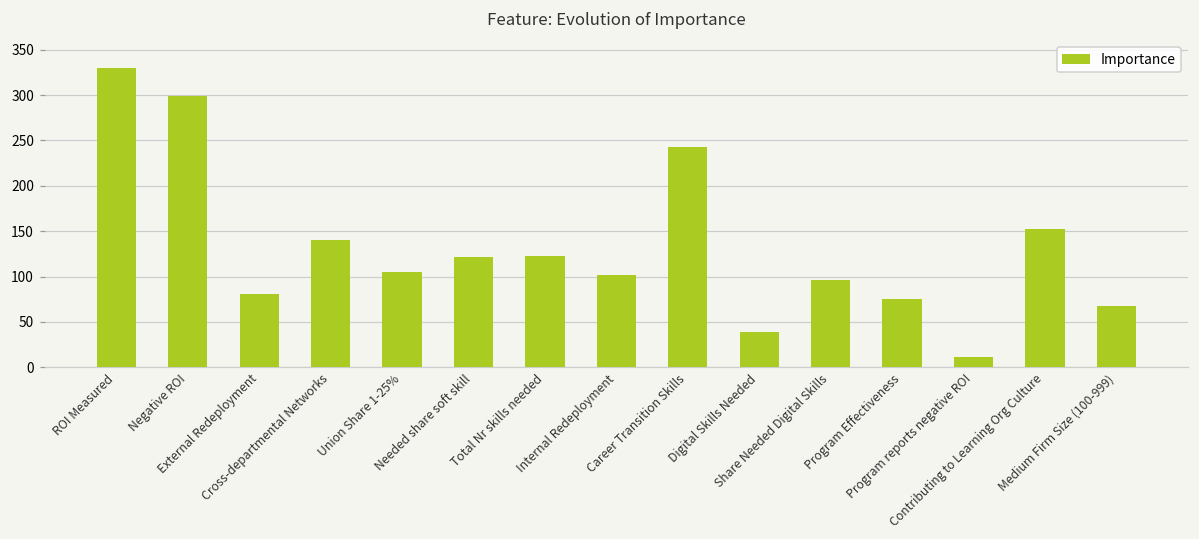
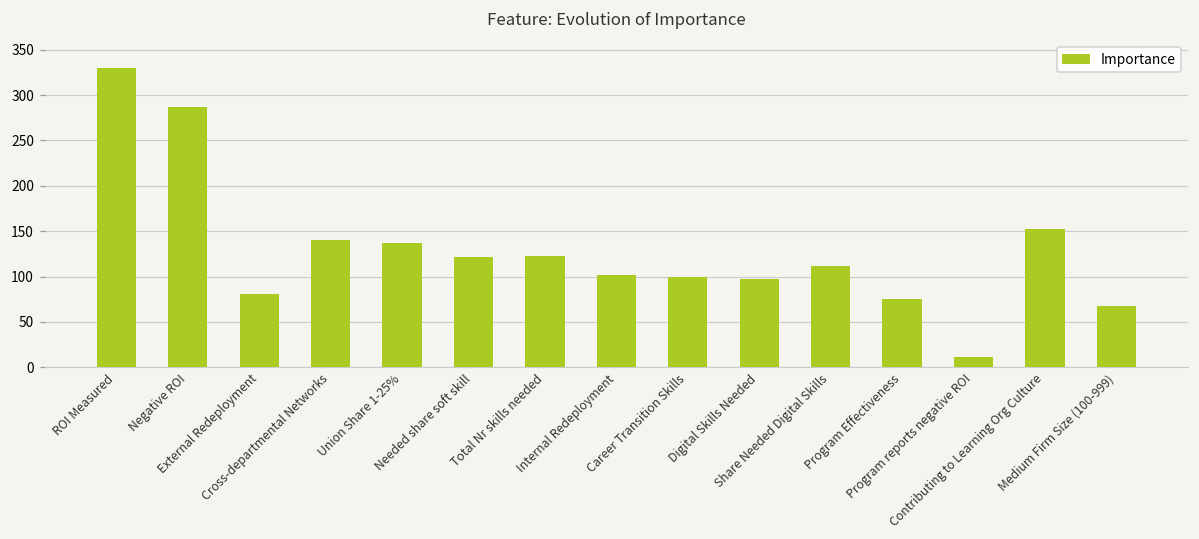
Negative ROI: 300 -> 290
Union Share 1-25%: 100 -> 140
Career Transition Skills: 240 -> 100
Digital Skills Needed: 40 -> 100
Share Needed Digital Skills: 100 -> 110
